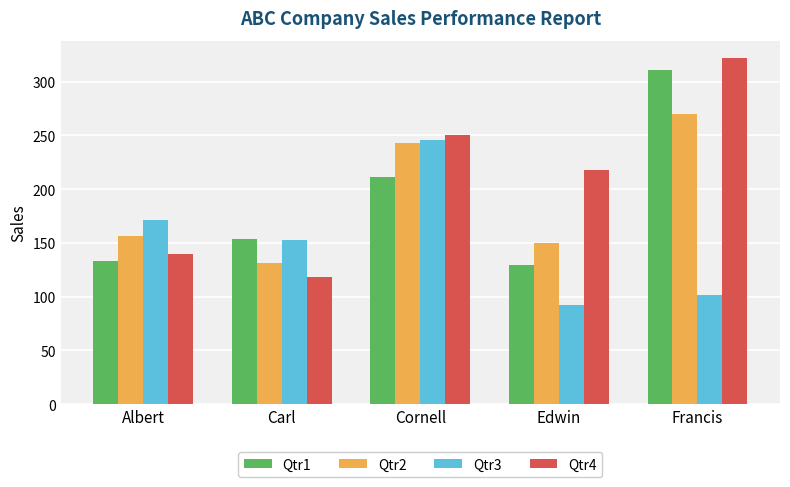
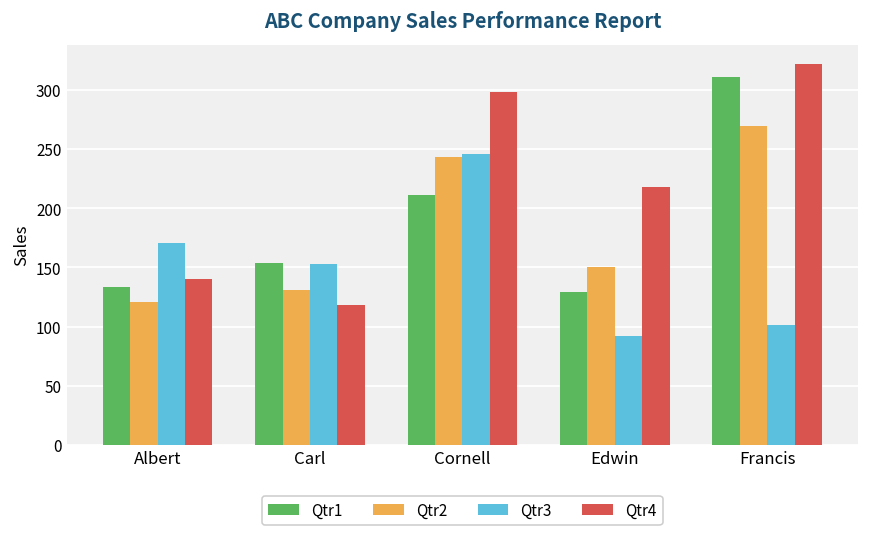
Qtr2, Albert: 156 -> 121
Qtr4, Cornell: 250 -> 298
